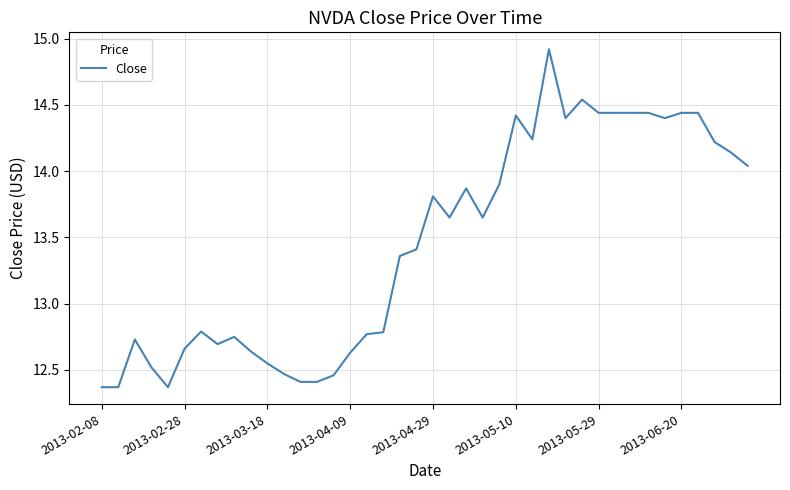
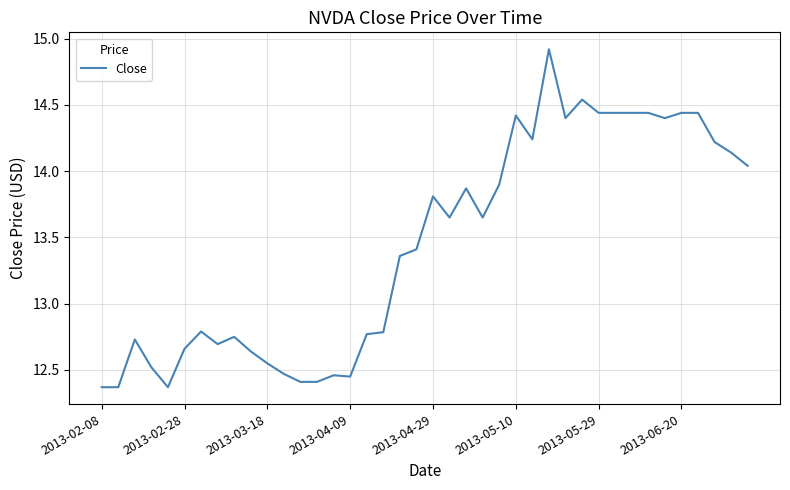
2013-04-09: 12.63 -> 12.45
